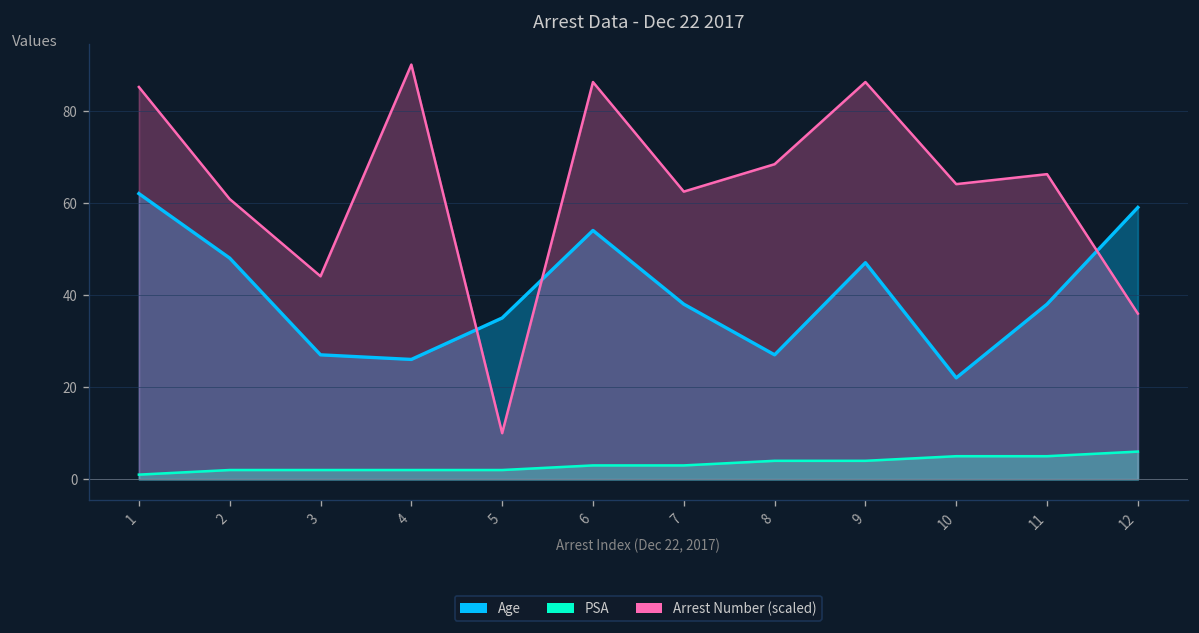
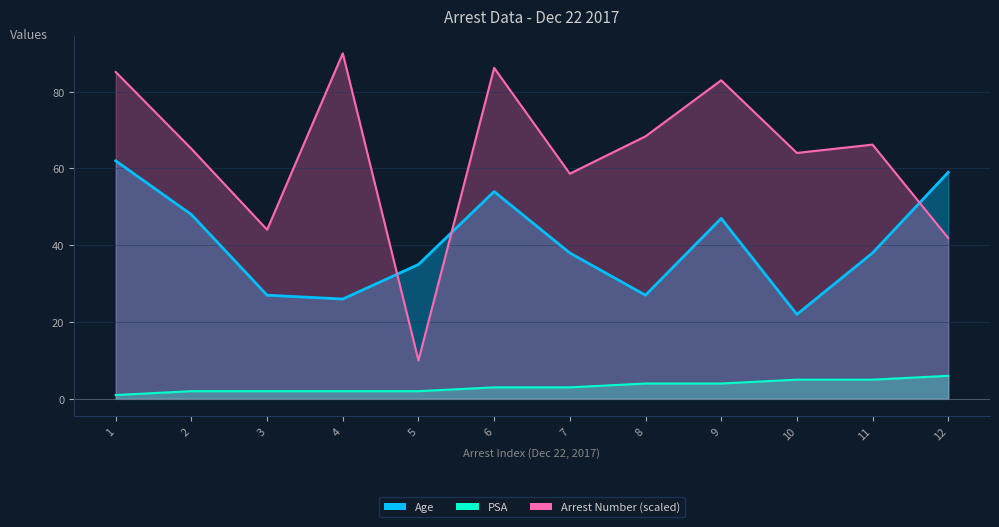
Arrest Number (scaled), 2: 61 -> 65
Arrest Number (scaled), 7: 62 -> 59
Arrest Number (scaled), 9: 86 -> 83
Arrest Number (scaled), 12: 36 -> 42
